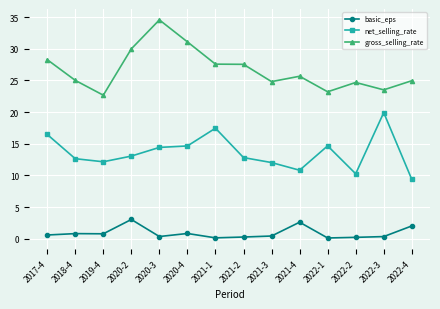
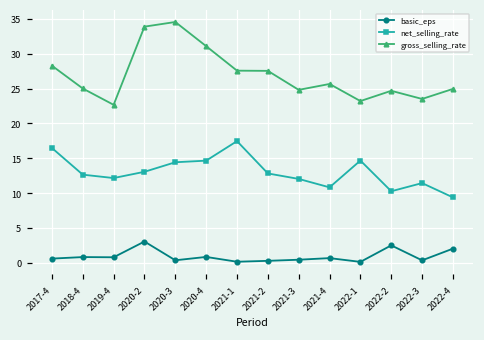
gross_selling_rate, 2020-2: 30 -> 34
basic_eps, 2021-4: 3 -> 1
basic_eps, 2022-2: 0 -> 3
net_selling_rate, 2022-3: 20 -> 11
